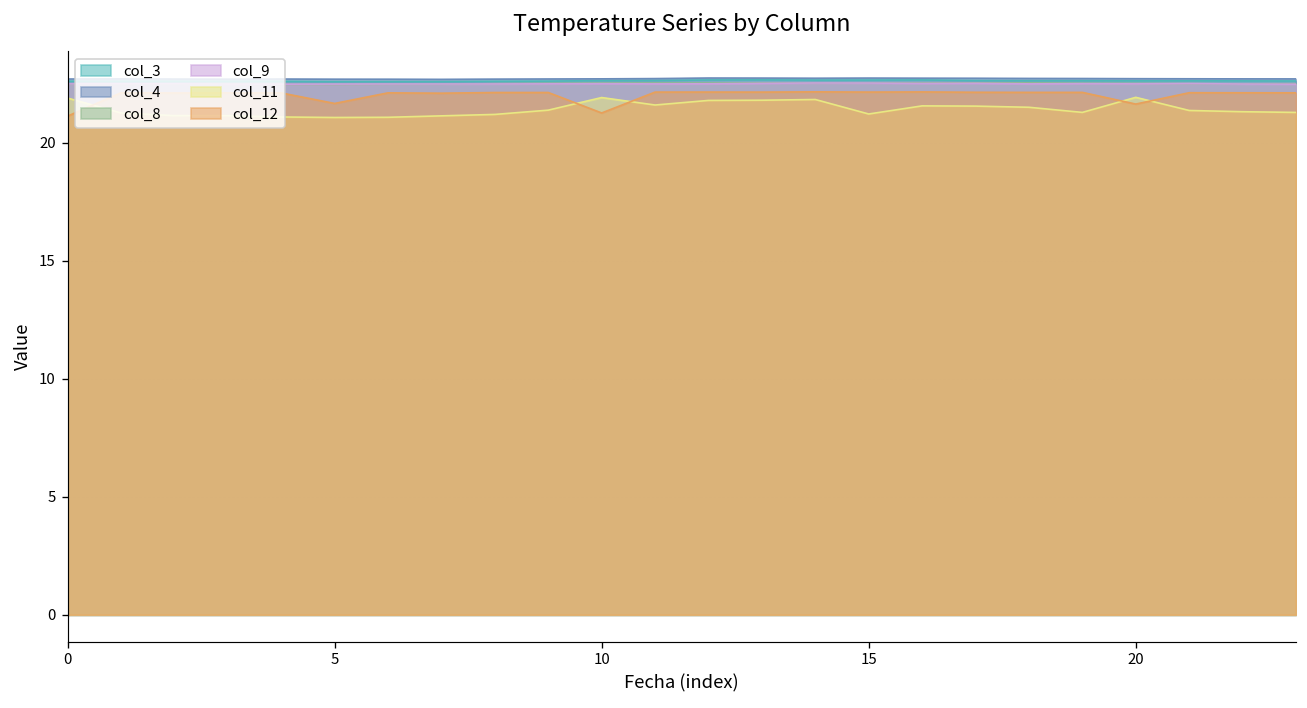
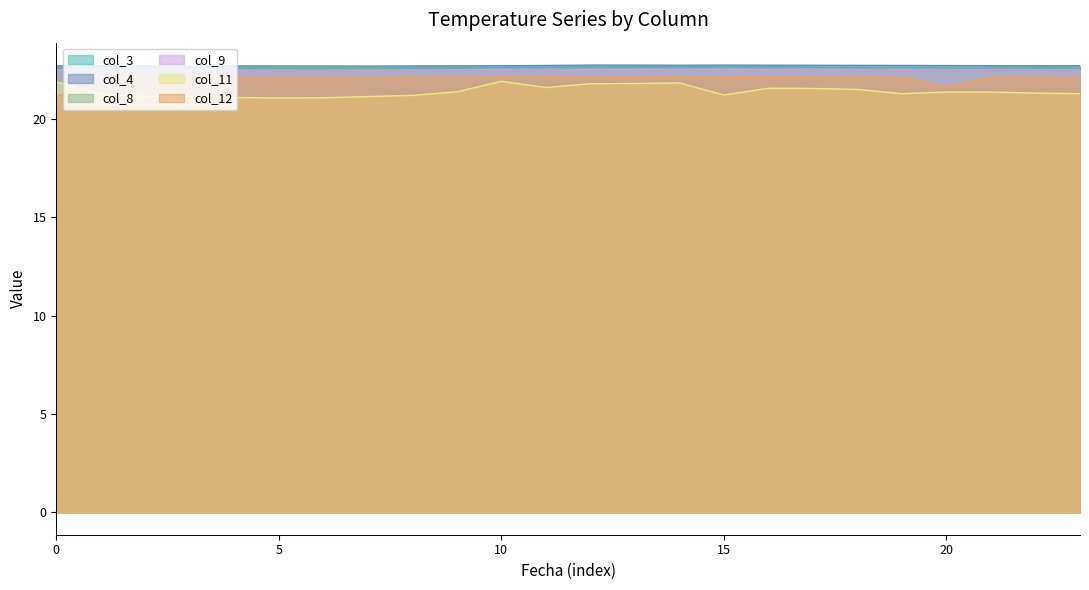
col_12, 5: 21.7 -> 22.1
col_12, 10: 21.3 -> 22.1
col_11, 20: 21.9 -> 21.4
